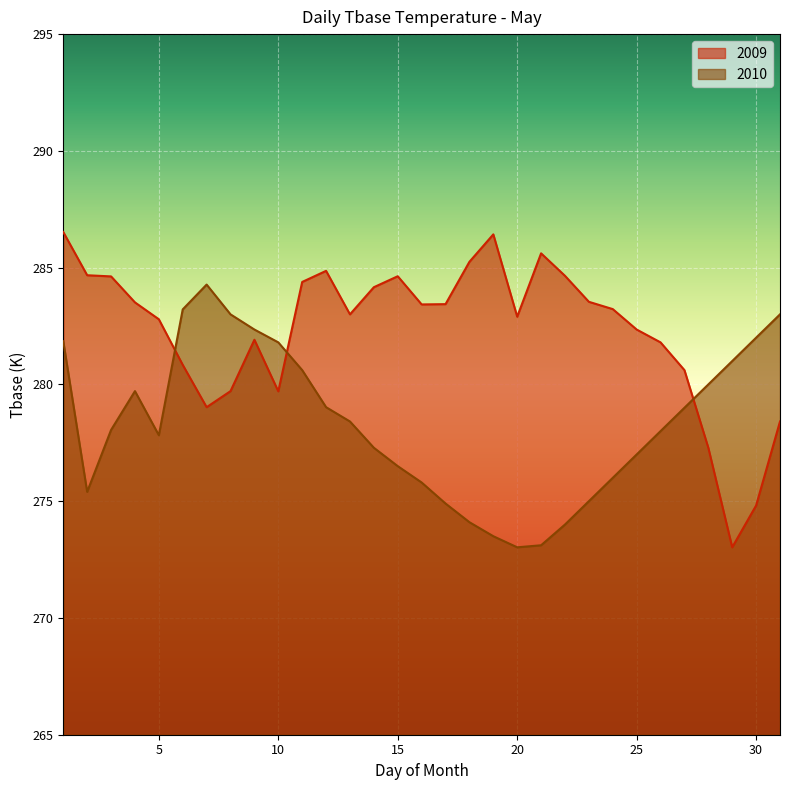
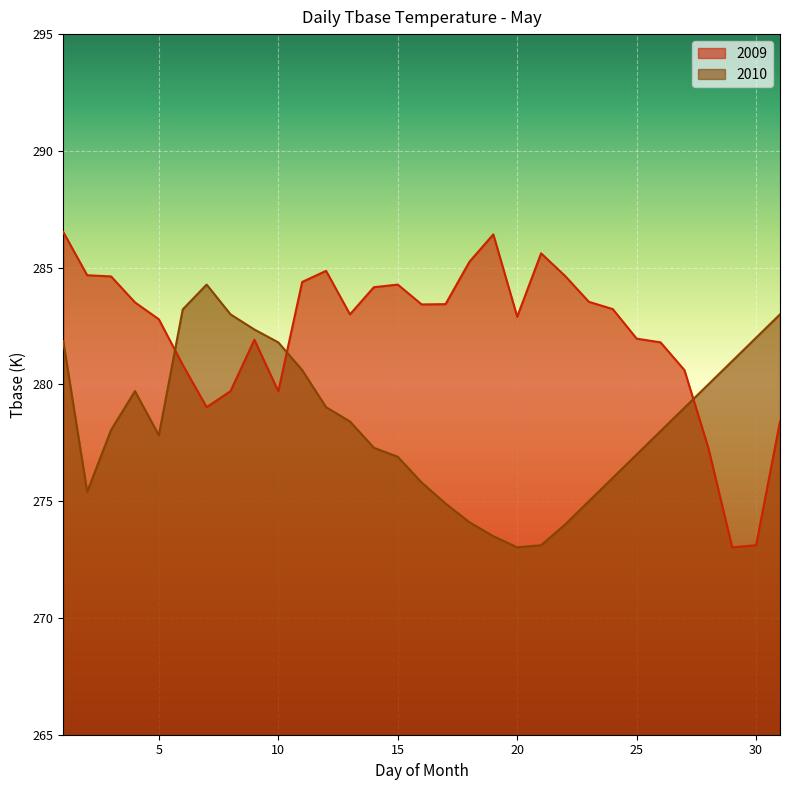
2009, 15: 284.6 -> 284.3
2010, 15: 276.5 -> 276.9
2009, 25: 282.4 -> 282.0
2009, 30: 274.8 -> 273.1
